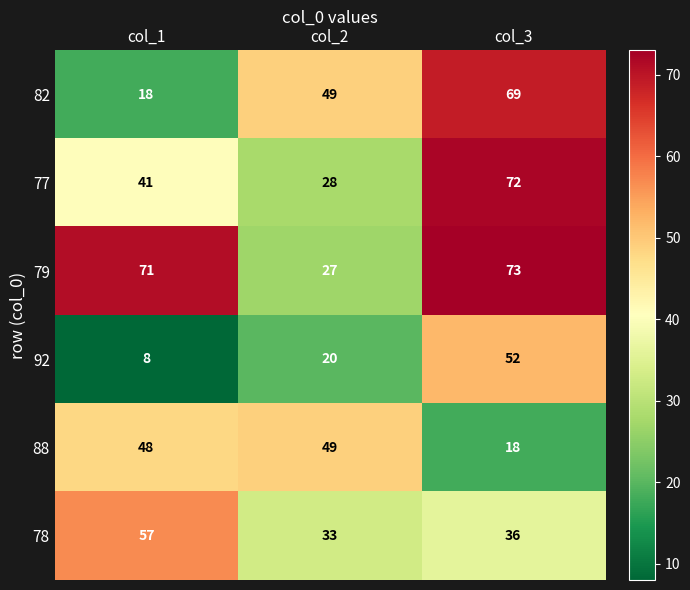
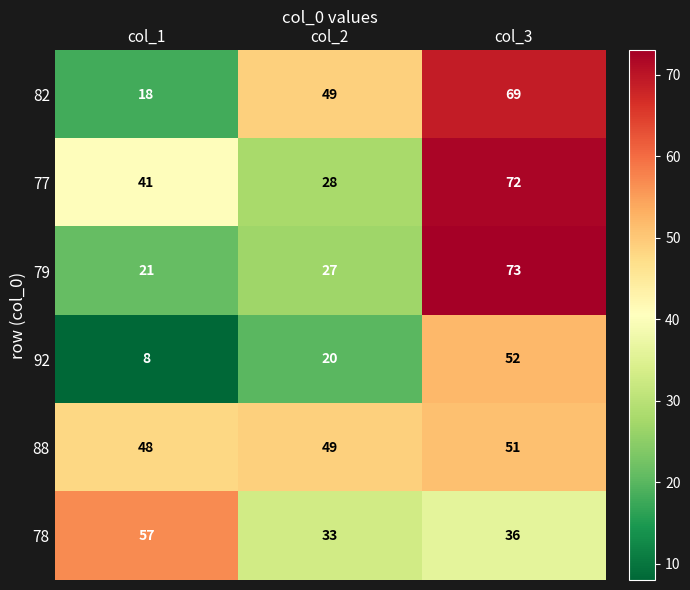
79, col_1: 71 -> 21
88, col_3: 18 -> 51
